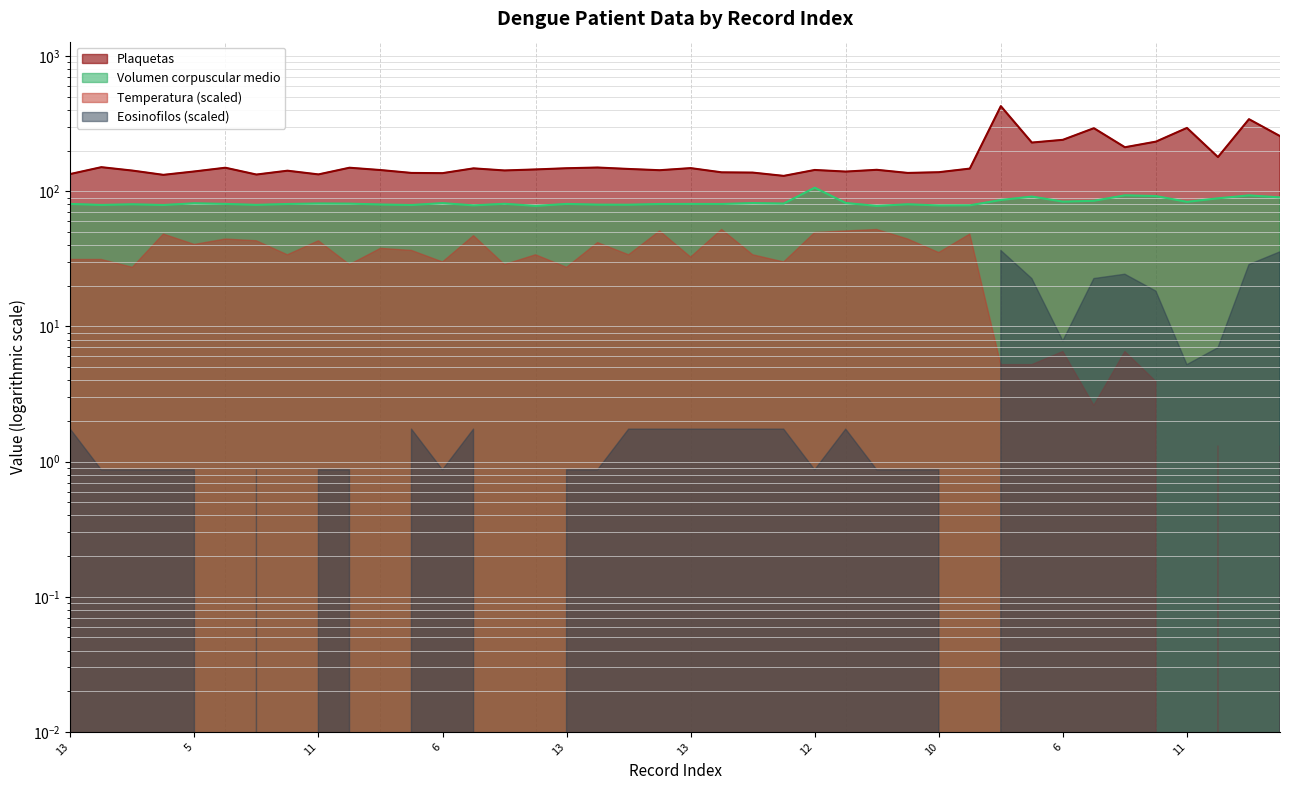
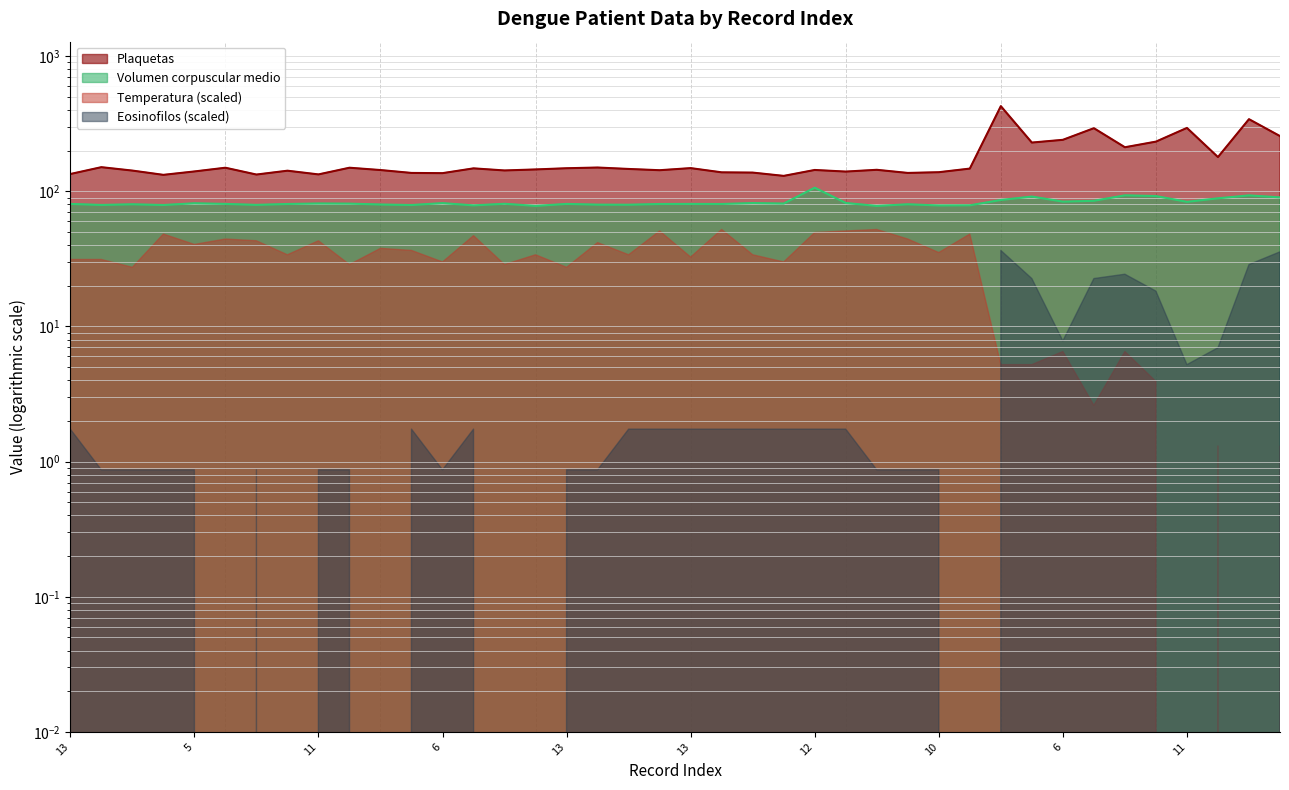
Eosinofilos (scaled), 12: 0.9 -> 1.7
